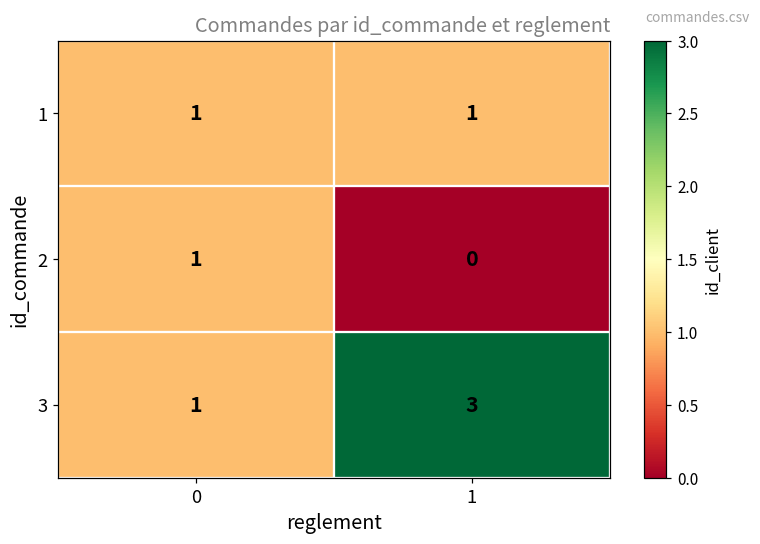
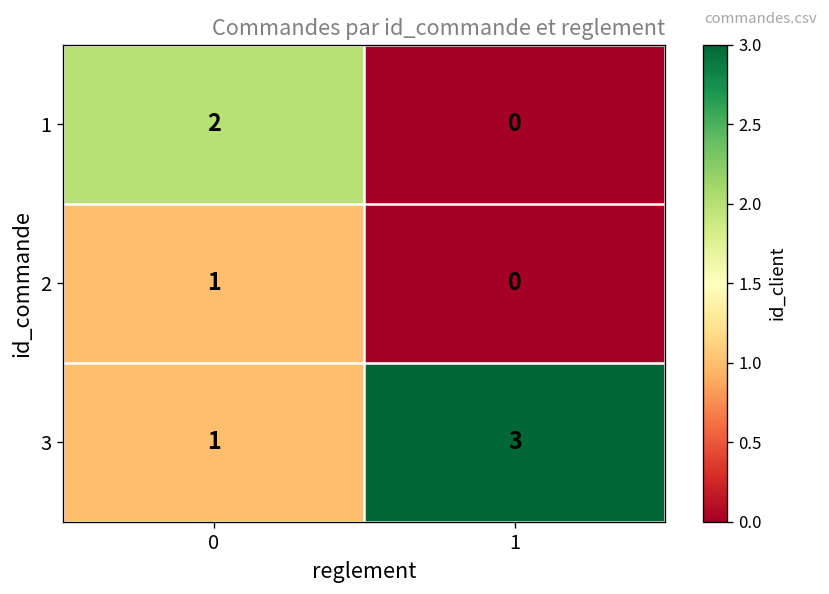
1, 0: 1 -> 2
1, 1: 1 -> 0
